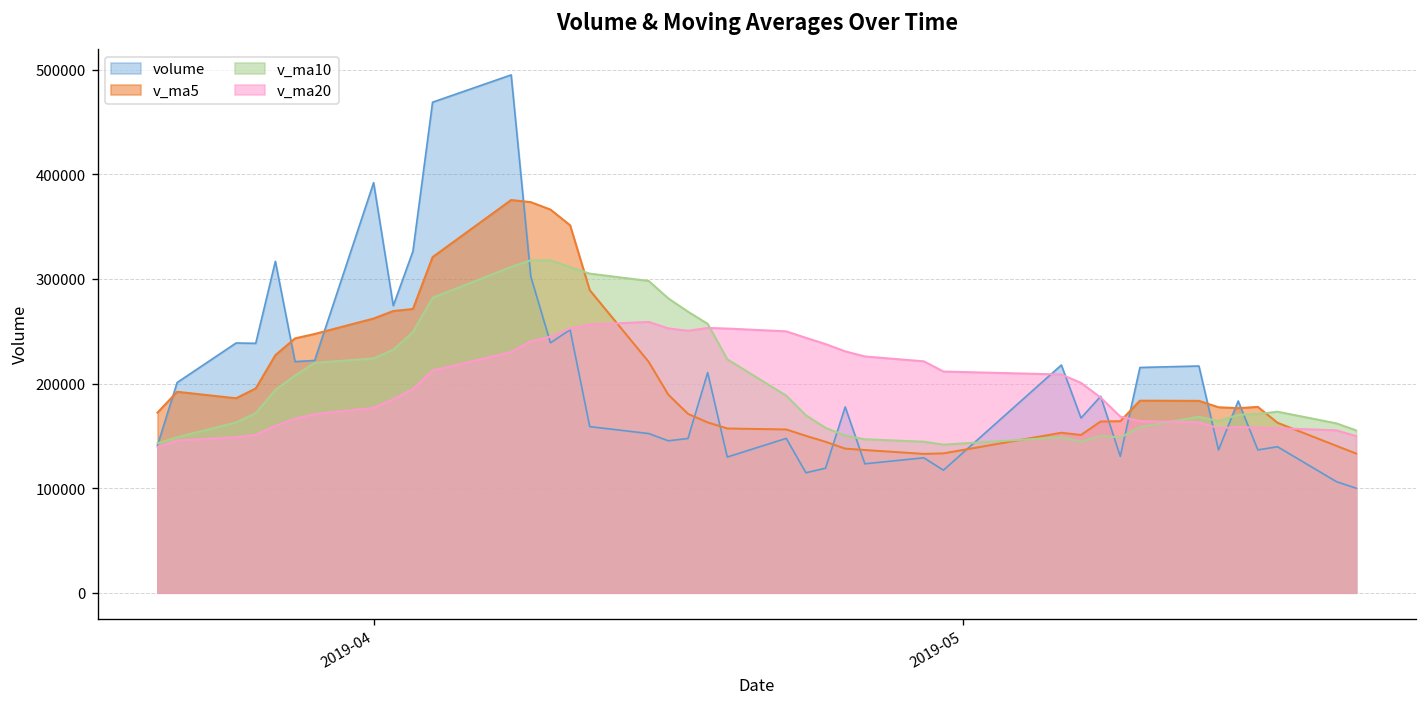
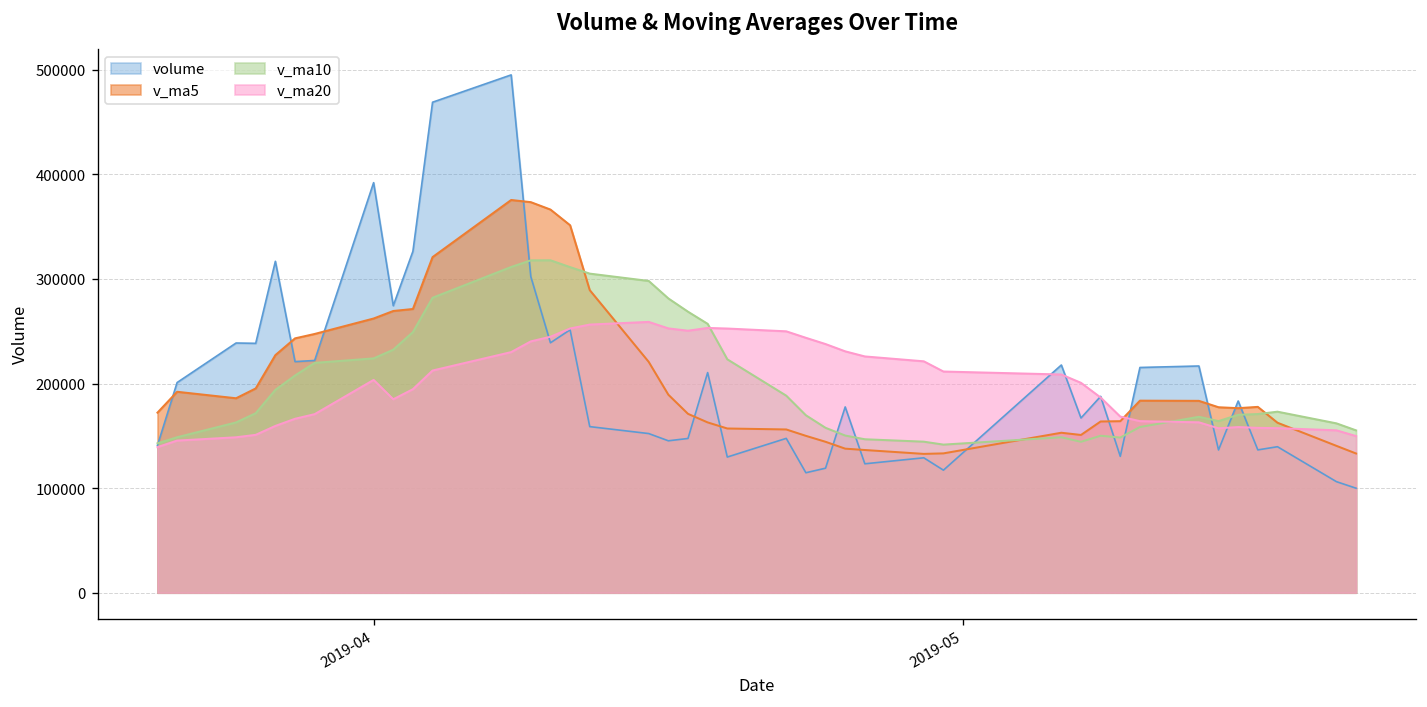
v_ma20, 2019-04: 180000 -> 200000
